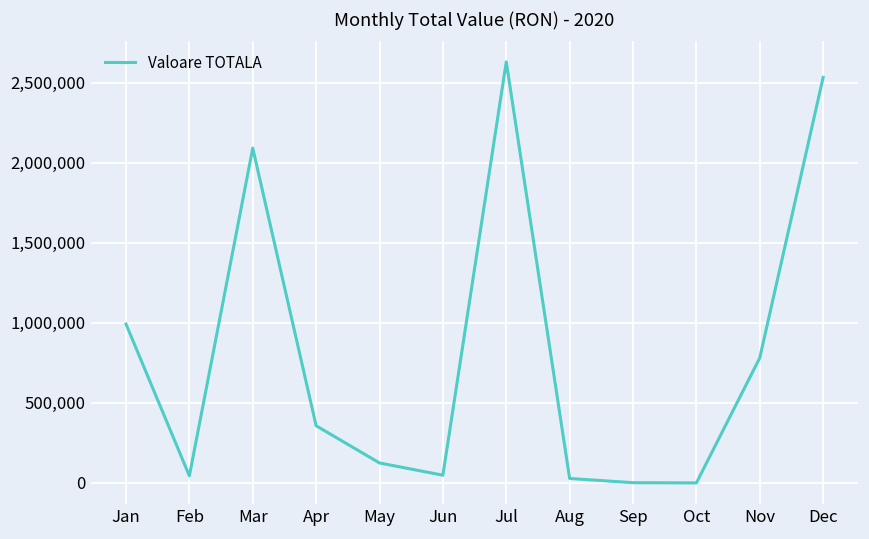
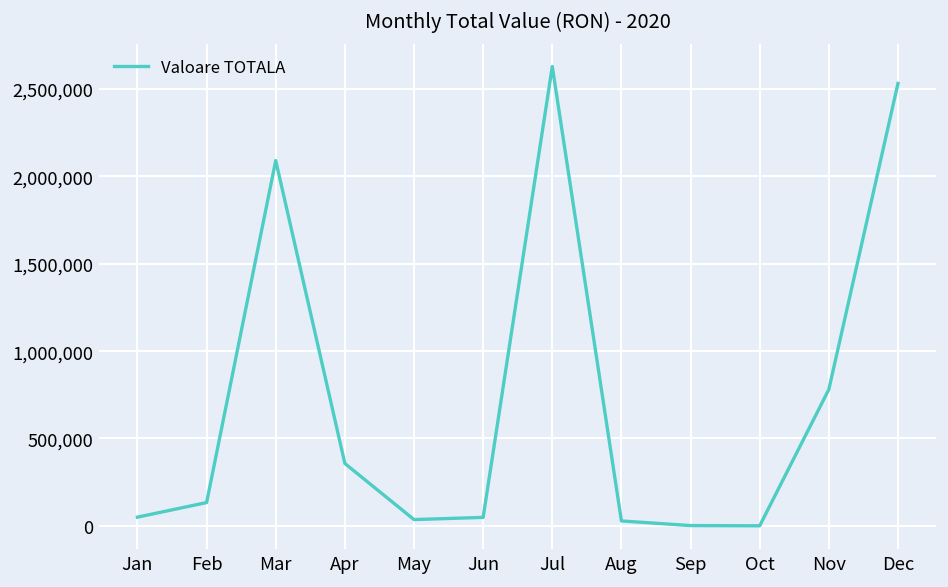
Jan: 990,000 -> 50,000
Feb: 40,000 -> 130,000
May: 120,000 -> 40,000
